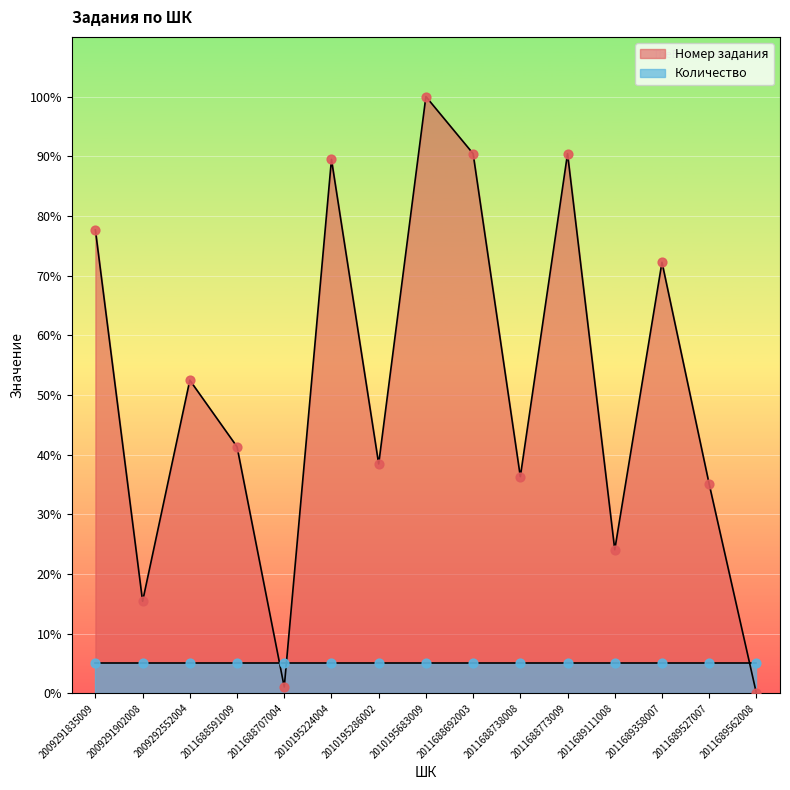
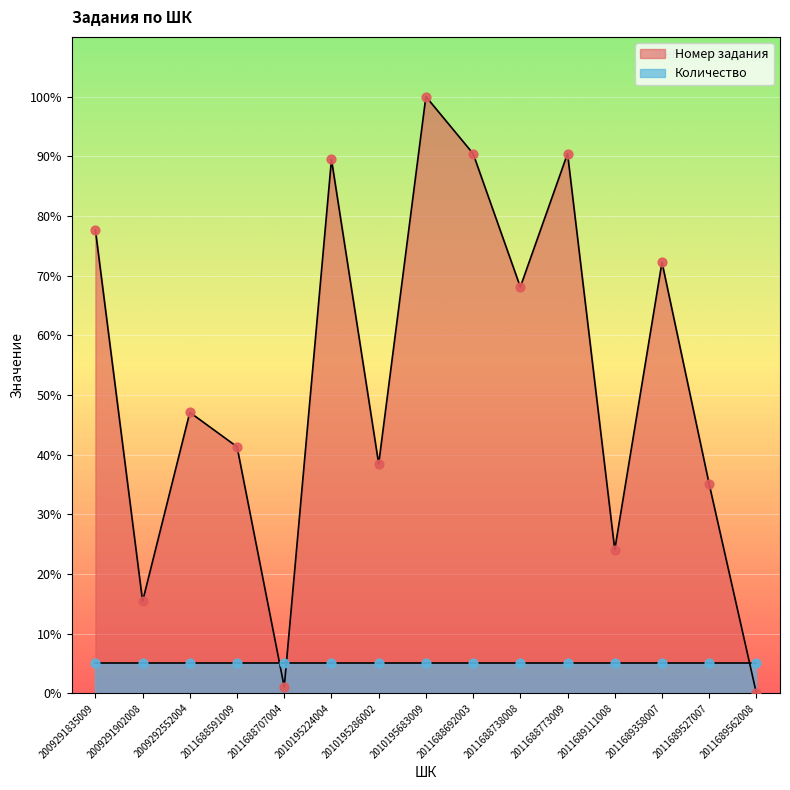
Номер задания, 2009292552004: 52% -> 47%
Номер задания, 2011688738008: 36% -> 68%
